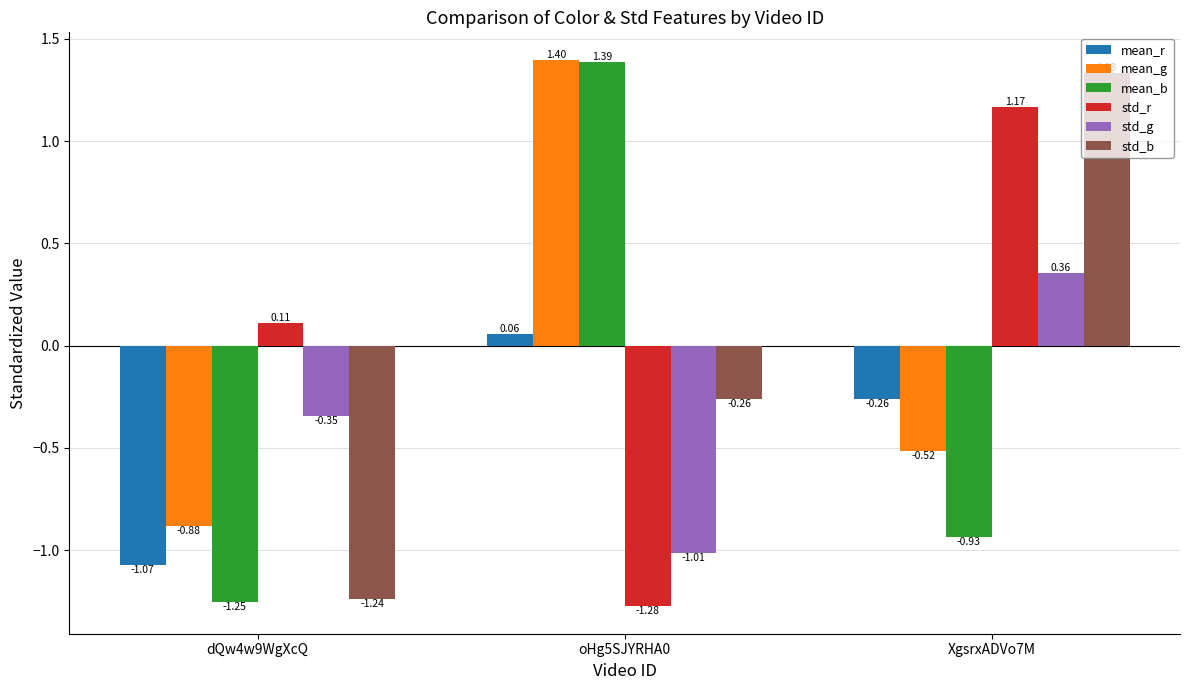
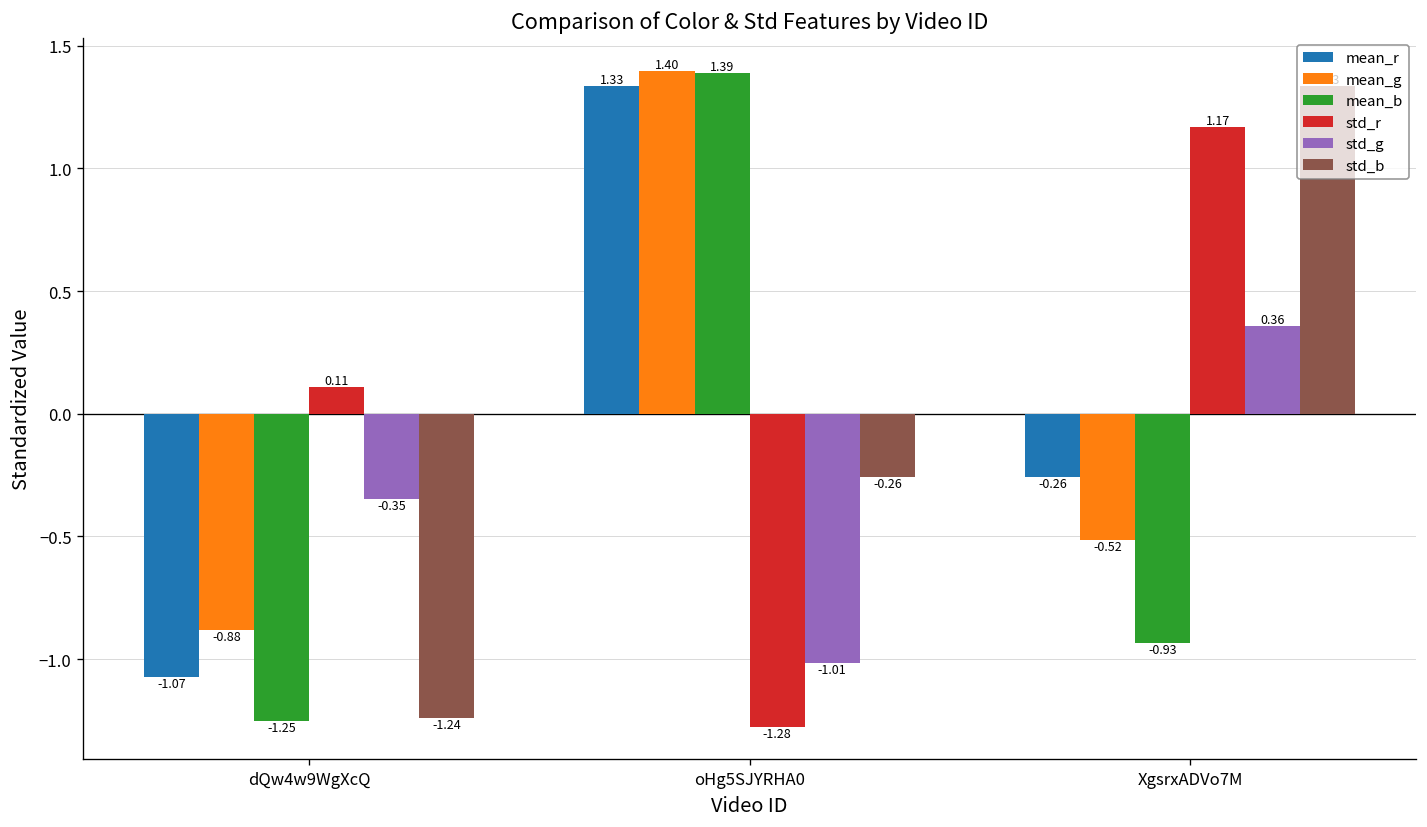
mean_r, oHg5SJYRHA0: 0.06 -> 1.33
